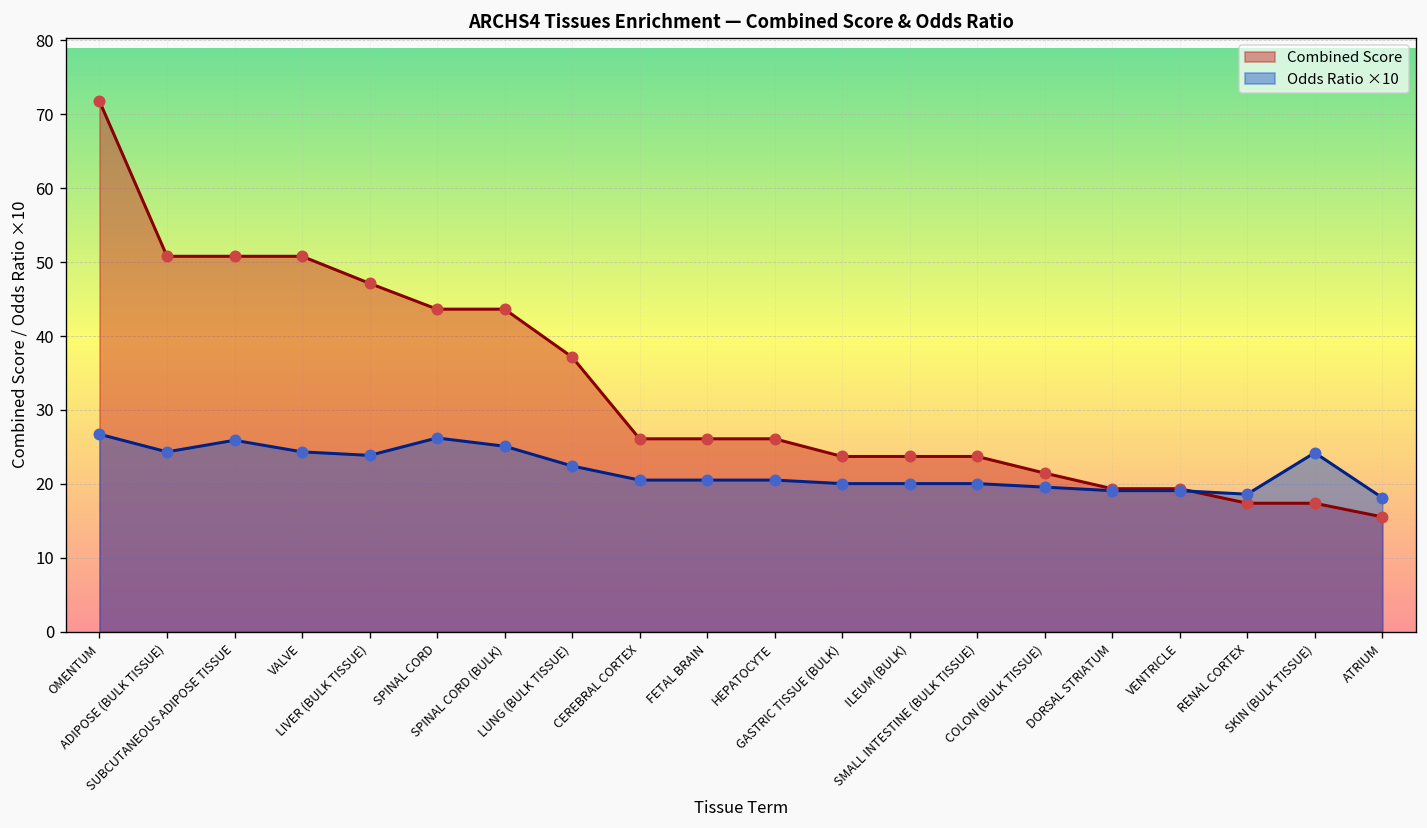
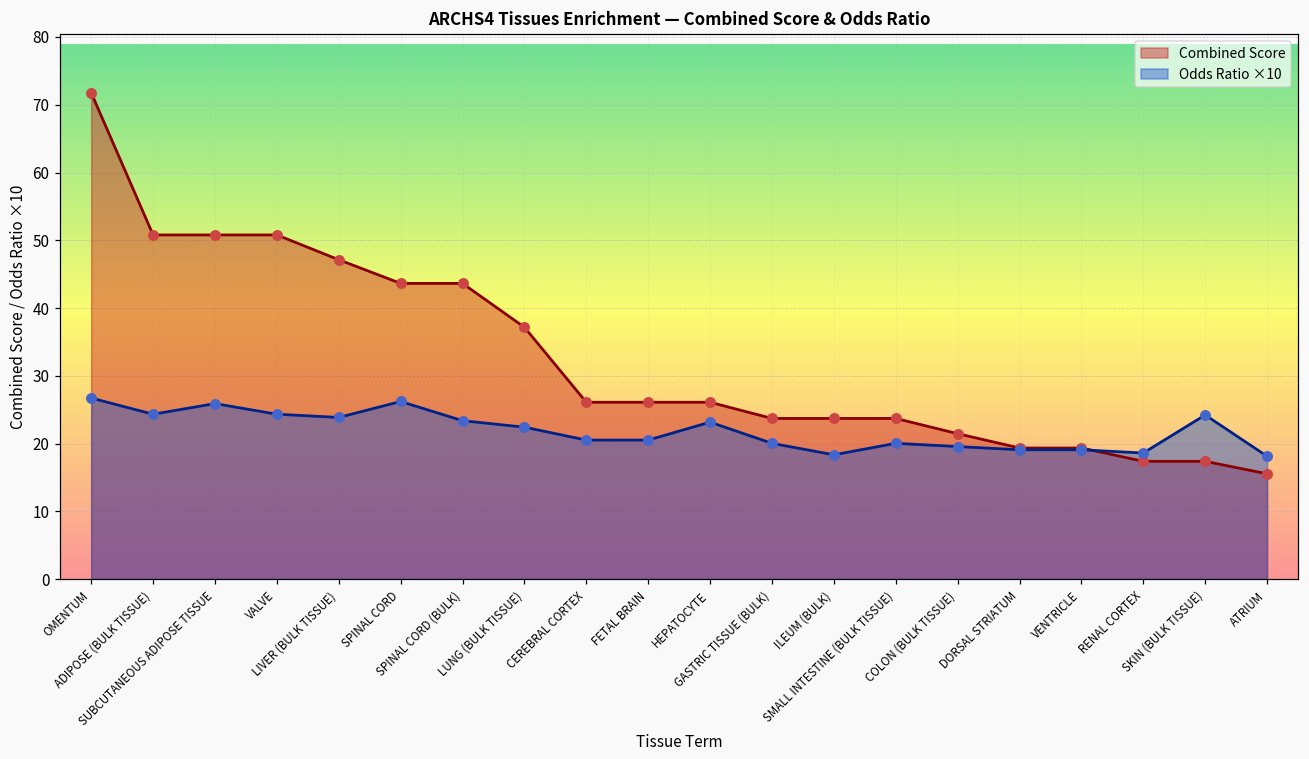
Odds Ratio ×10, SPINAL CORD (BULK): 25 -> 23
Odds Ratio ×10, HEPATOCYTE: 21 -> 23
Odds Ratio ×10, ILEUM (BULK): 20 -> 18
